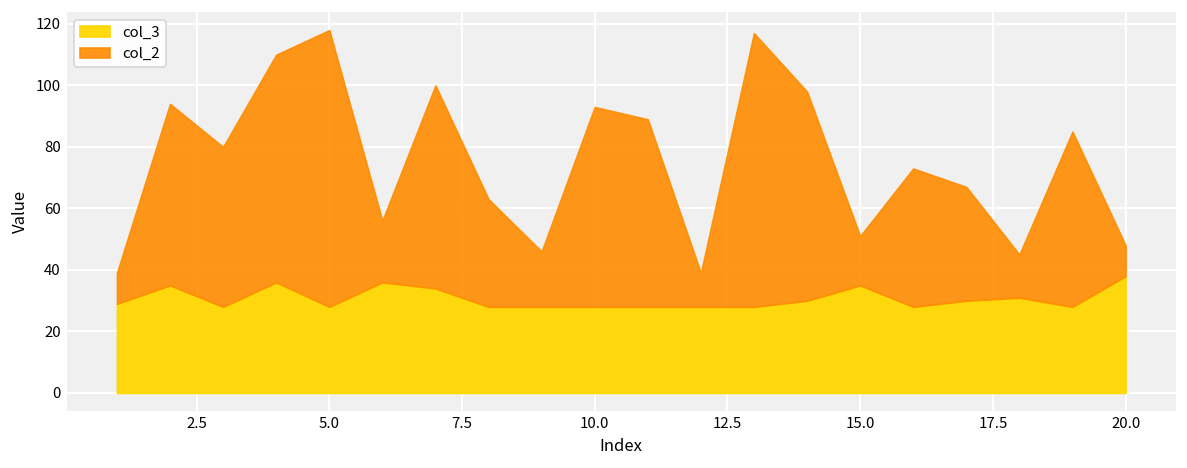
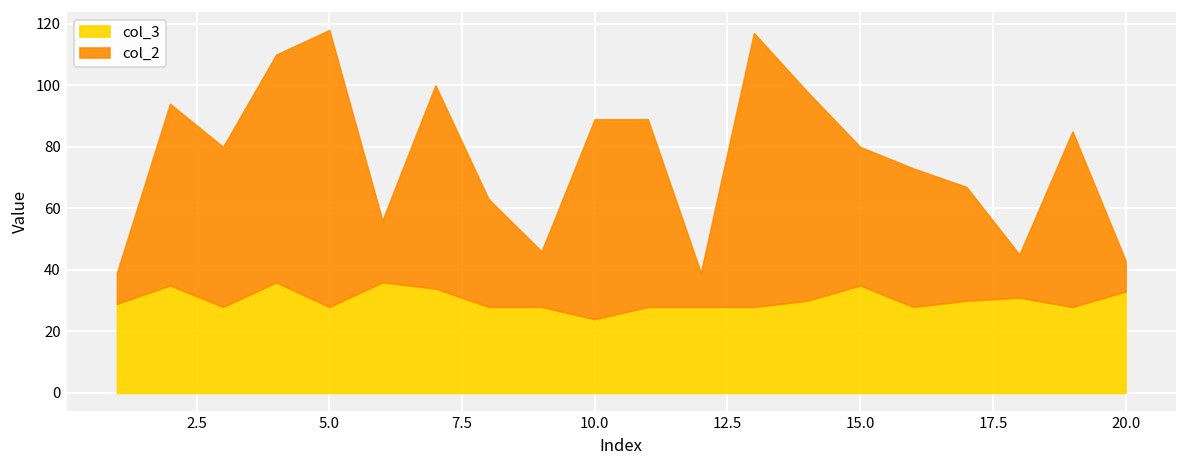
col_3, 10.0: 28 -> 24
col_2, 15.0: 16 -> 45
col_3, 20.0: 38 -> 33
